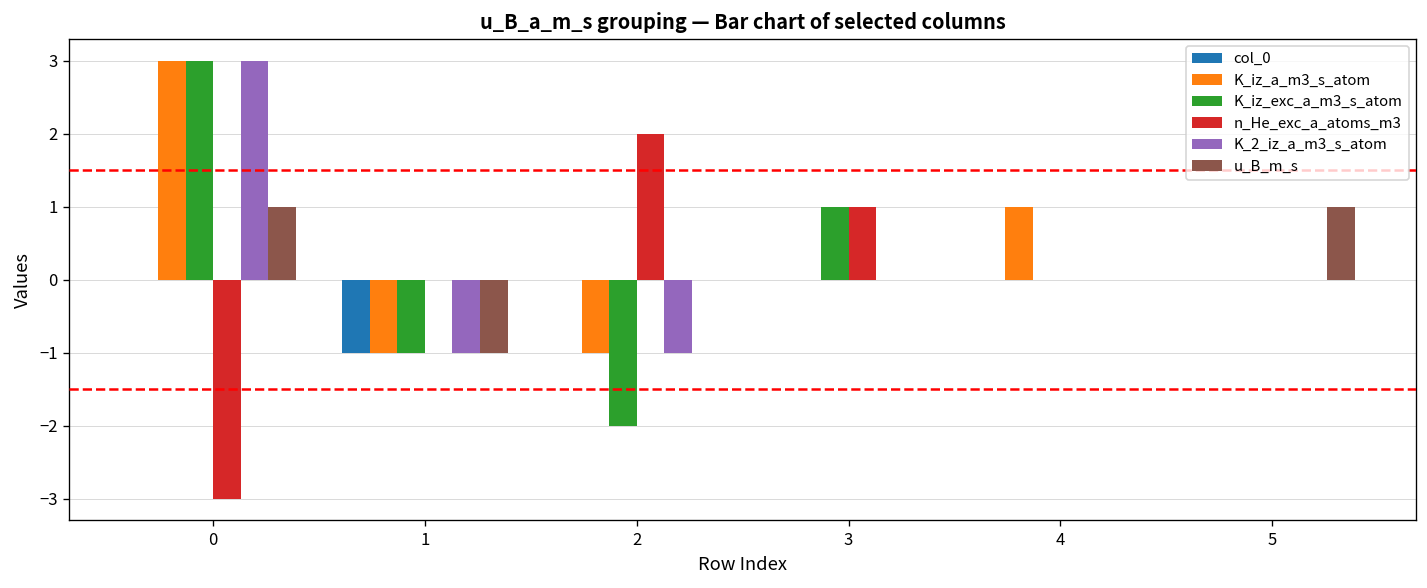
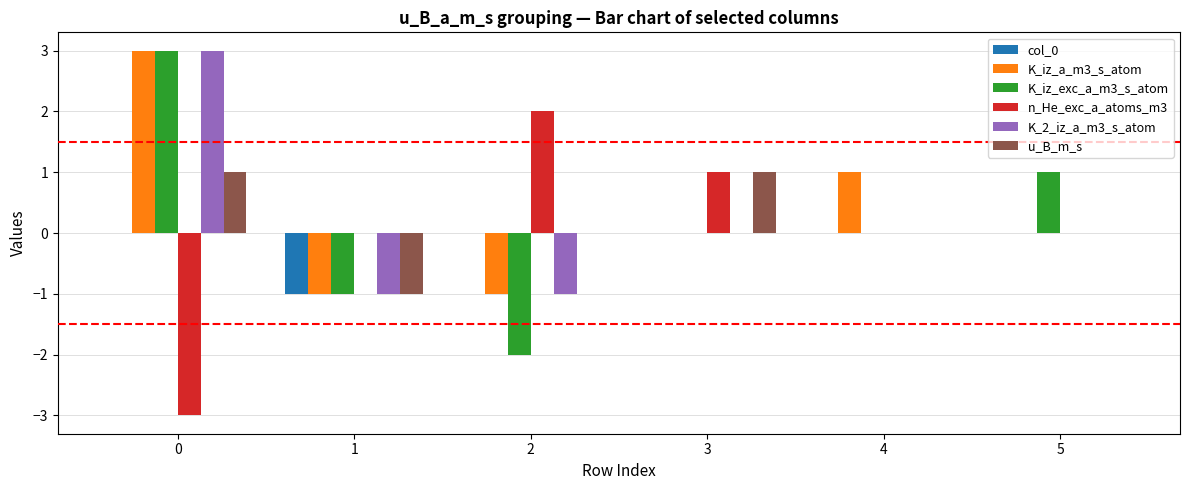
K_iz_exc_a_m3_s_atom, 3: 1 -> 0
u_B_m_s, 3: 0 -> 1
K_iz_exc_a_m3_s_atom, 5: 0 -> 1
u_B_m_s, 5: 1 -> 0
